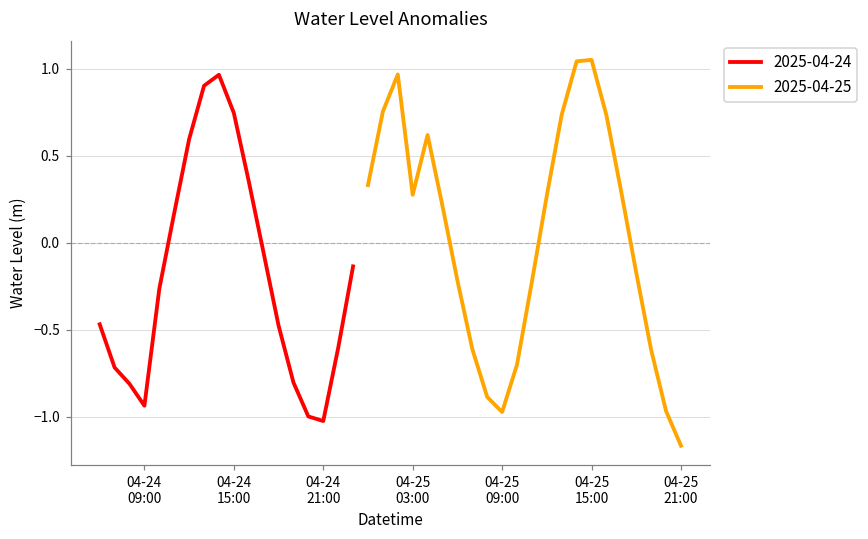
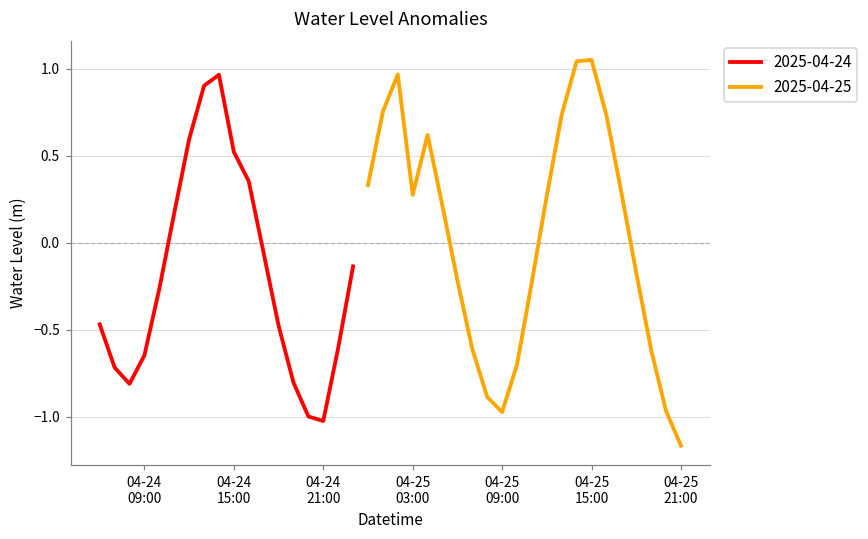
2025-04-24, 04-24 09:00: -0.94 -> -0.65
2025-04-24, 04-24 15:00: 0.75 -> 0.52
